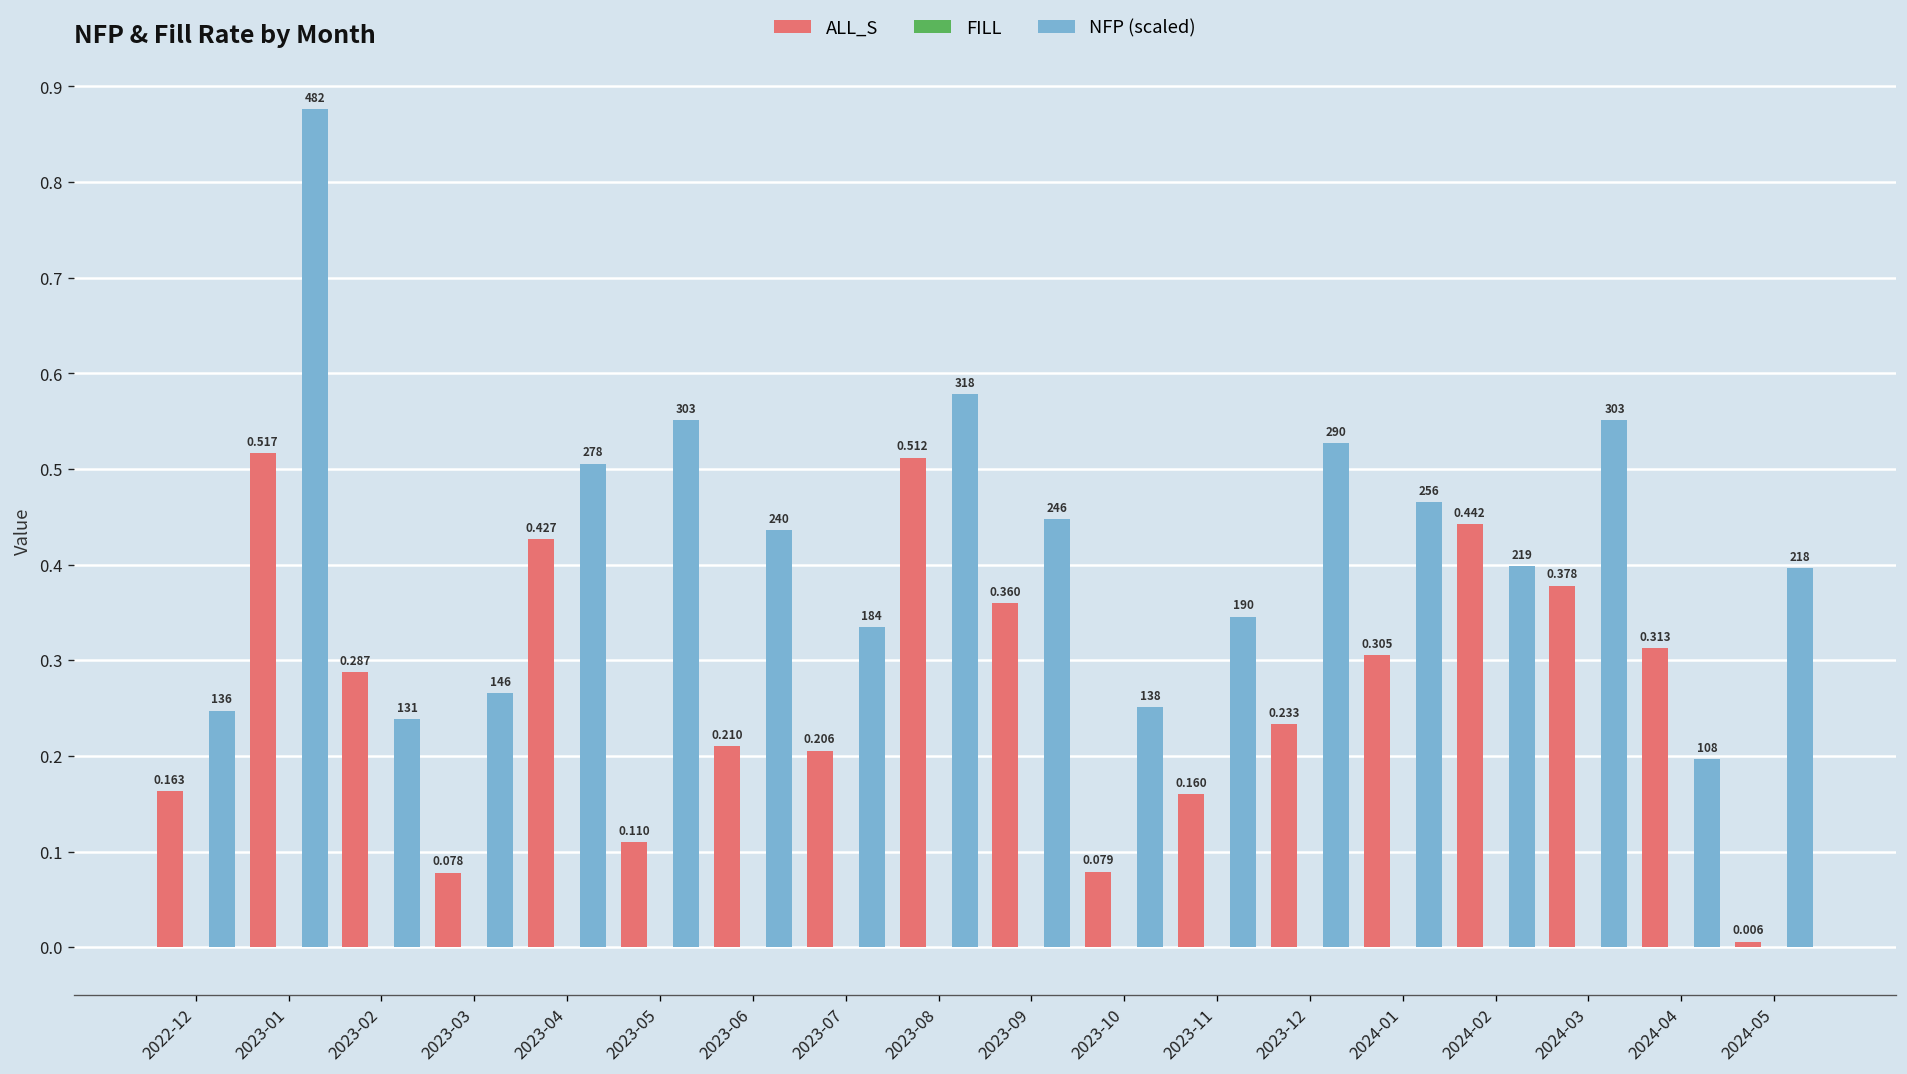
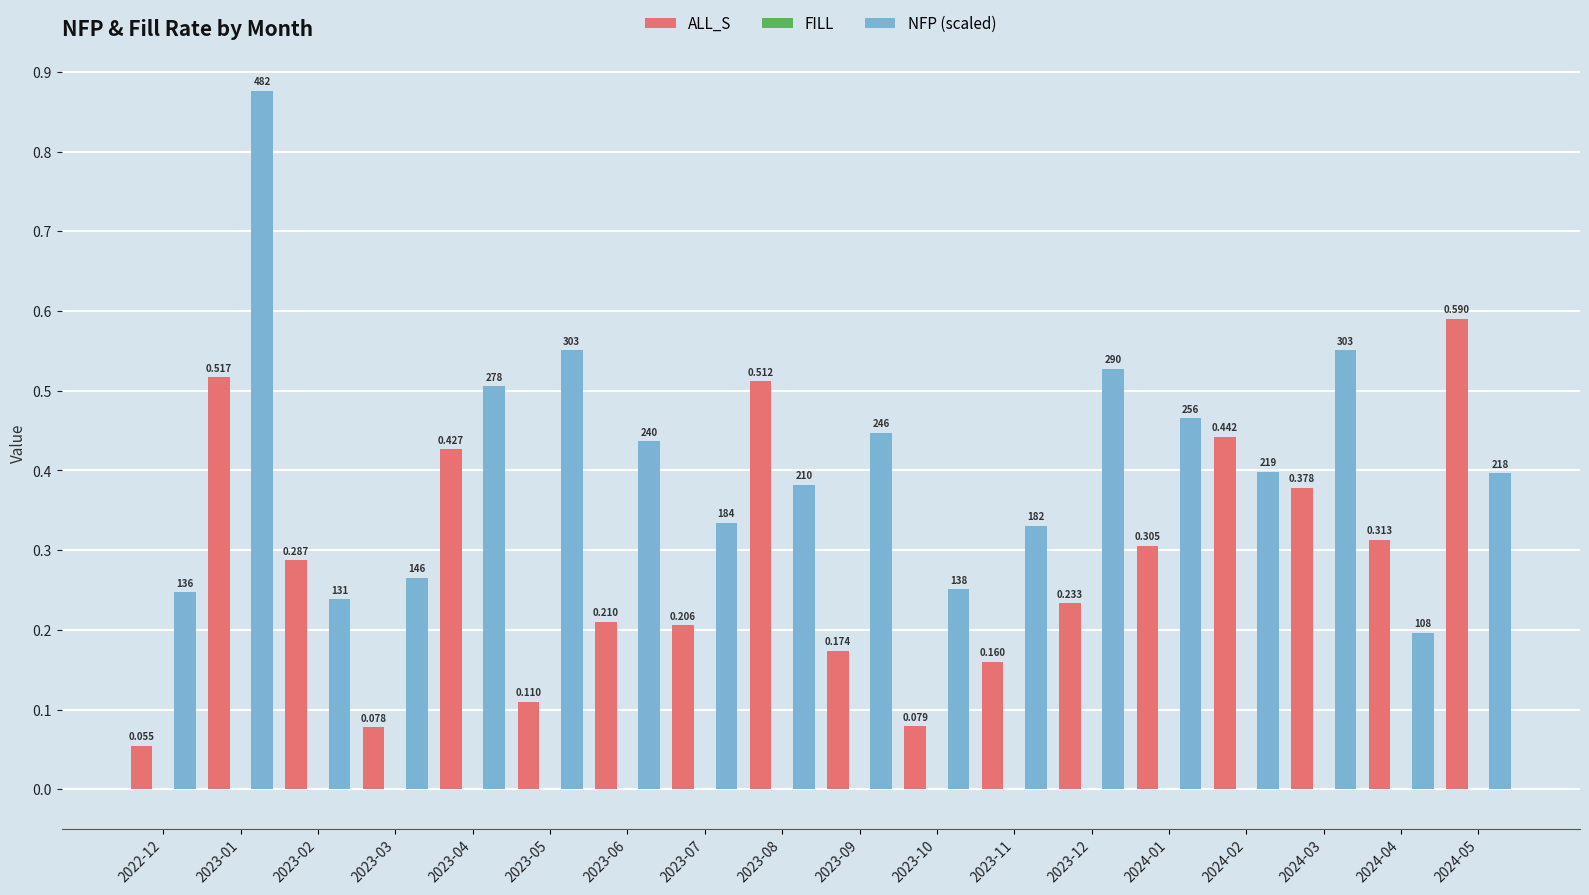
ALL_S, 2022-12: 0.163 -> 0.055
NFP (scaled), 2023-08: 318 -> 210
ALL_S, 2023-09: 0.360 -> 0.174
NFP (scaled), 2023-11: 190 -> 182
ALL_S, 2024-05: 0.006 -> 0.590
